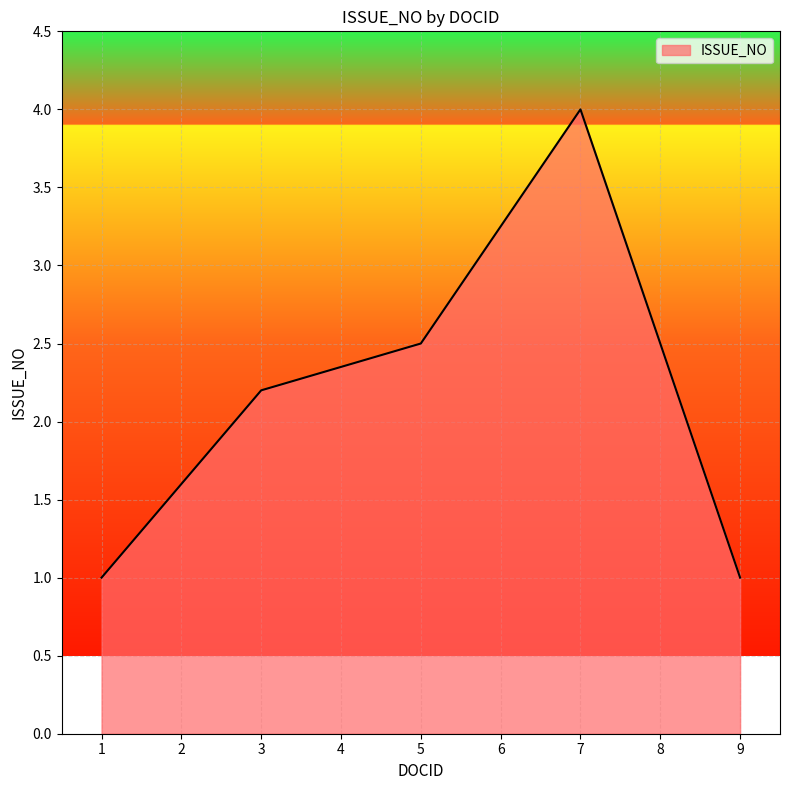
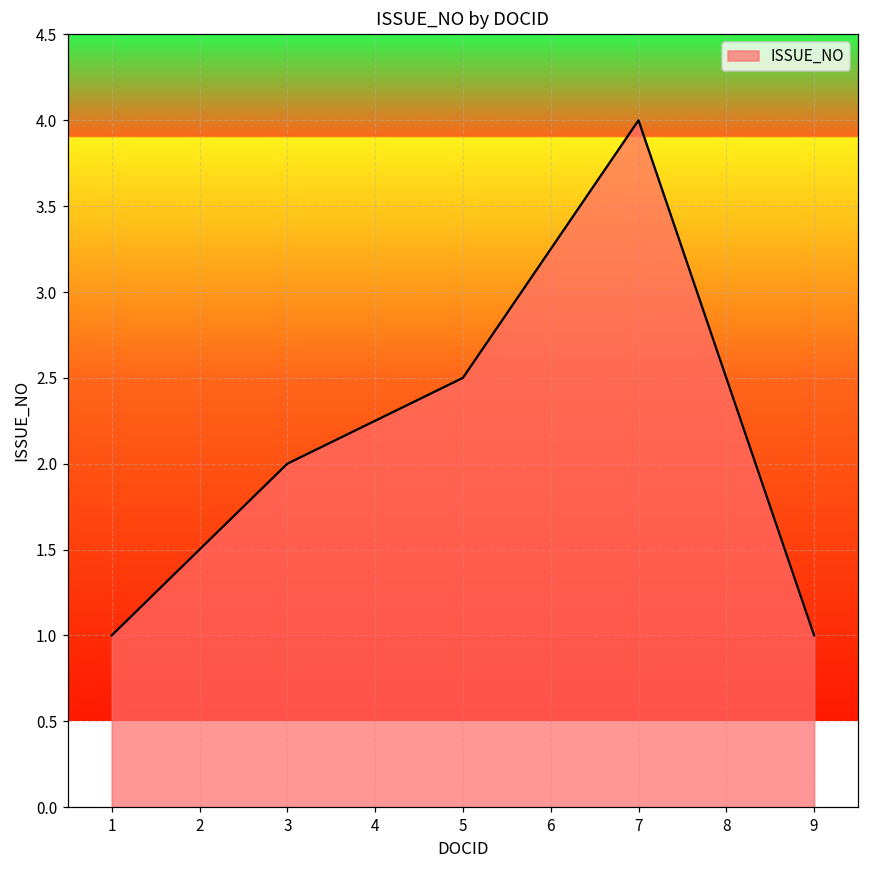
3: 2.2 -> 2.0
